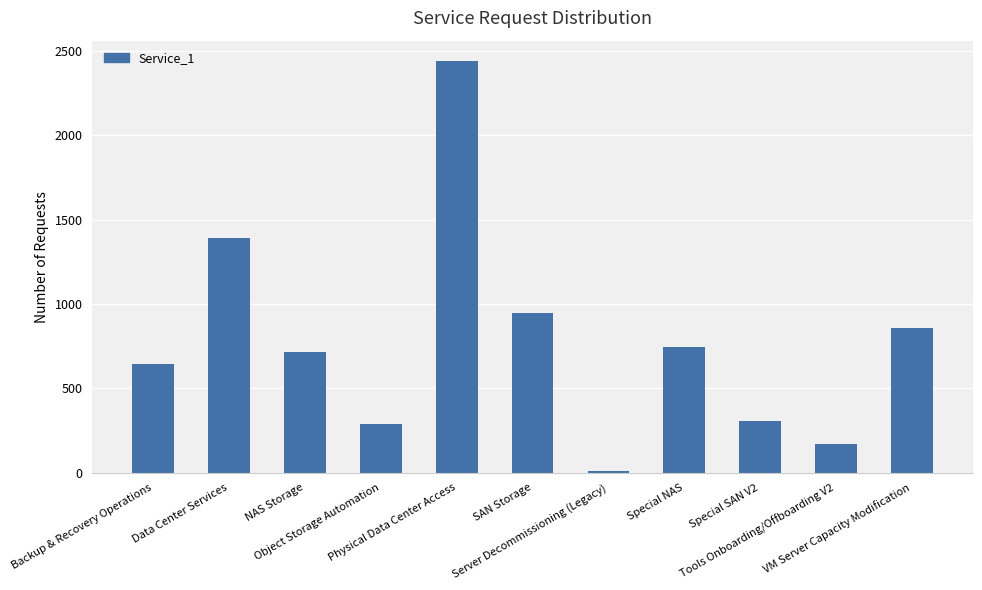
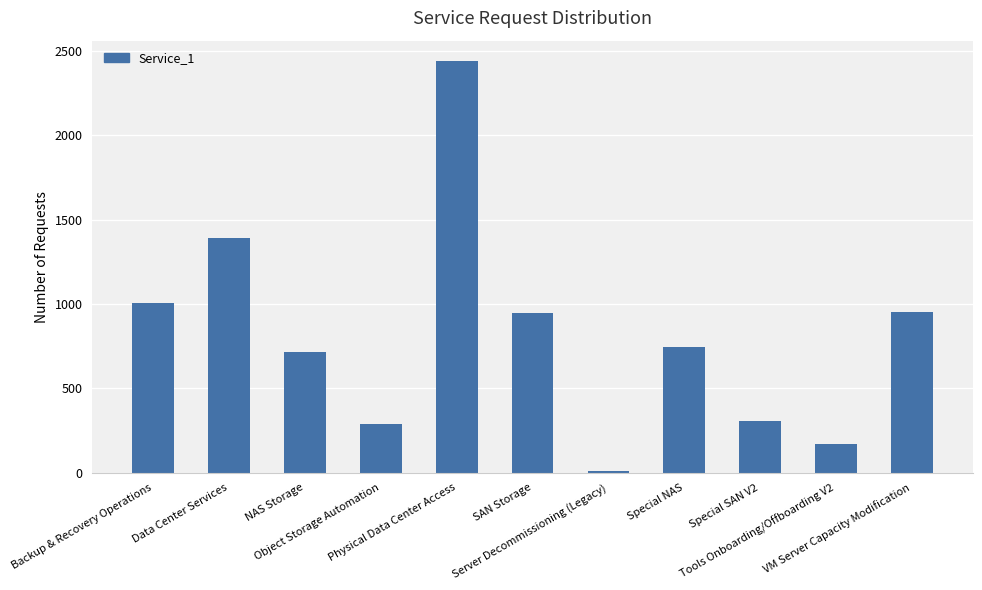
Backup & Recovery Operations: 640 -> 1010
VM Server Capacity Modification: 860 -> 950
